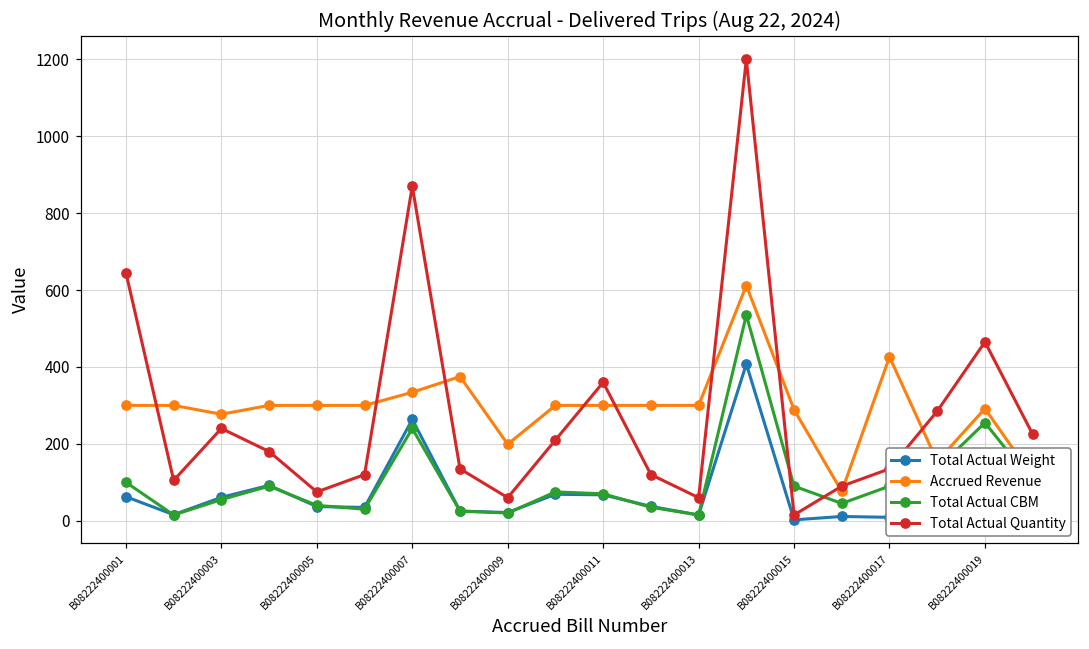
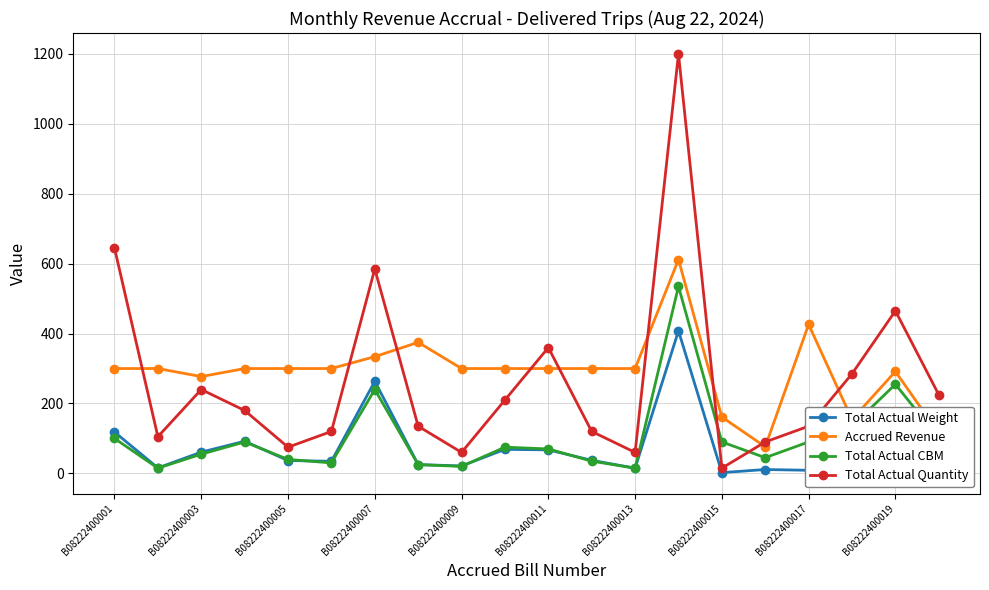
Total Actual Weight, B08222400001: 60 -> 120
Total Actual Quantity, B08222400007: 870 -> 590
Accrued Revenue, B08222400009: 200 -> 300
Accrued Revenue, B08222400015: 290 -> 160
